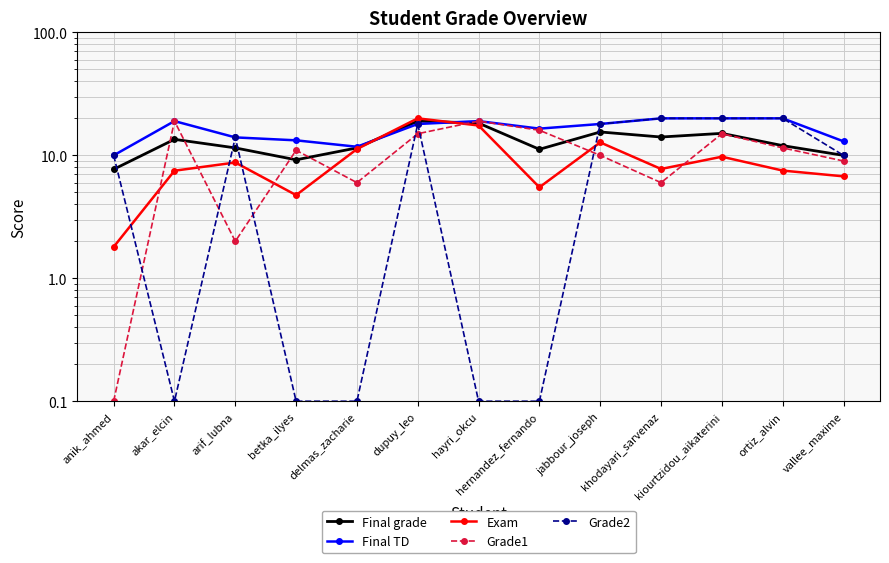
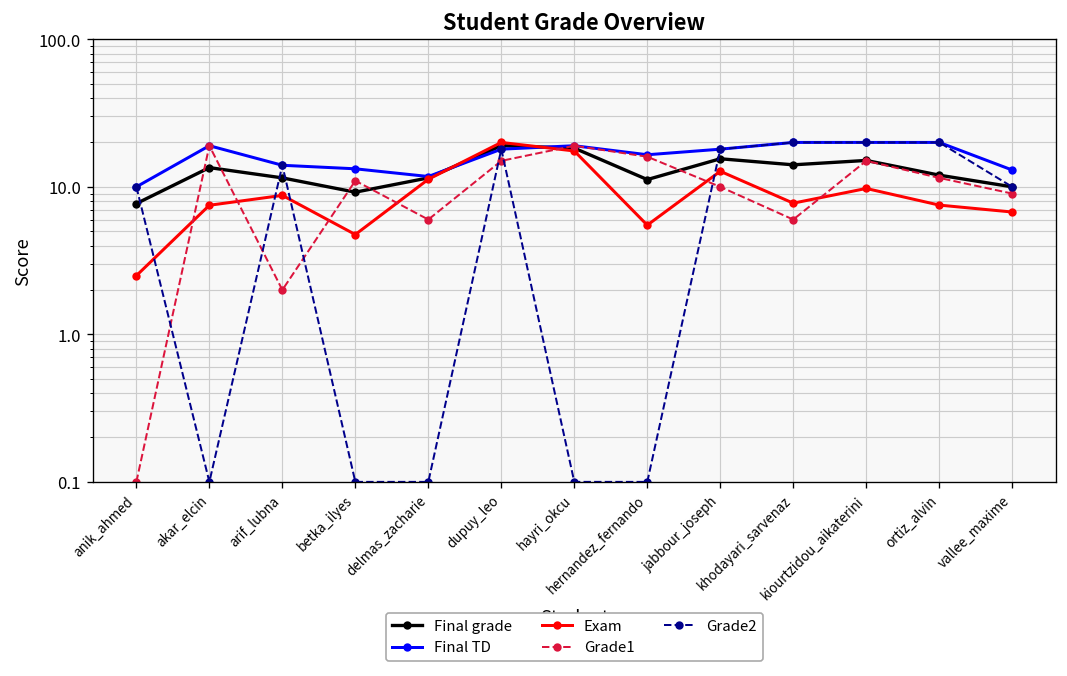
Exam, anik_ahmed: 1.8 -> 2.5
